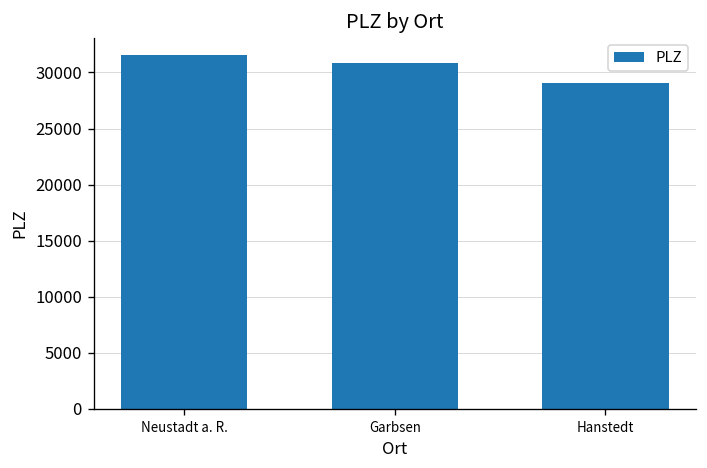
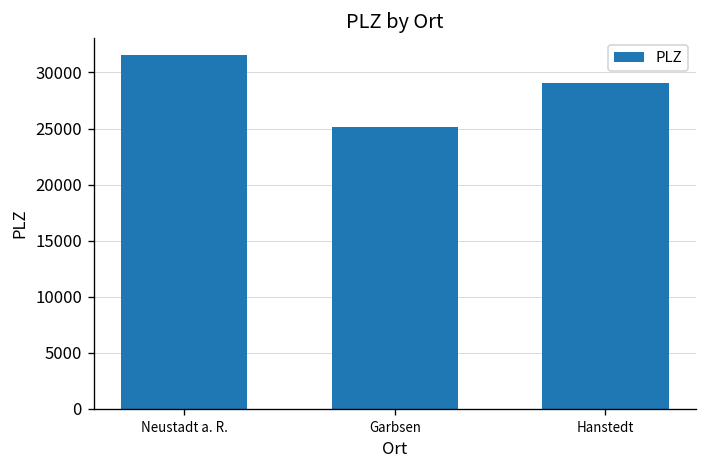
Garbsen: 31000 -> 25000
